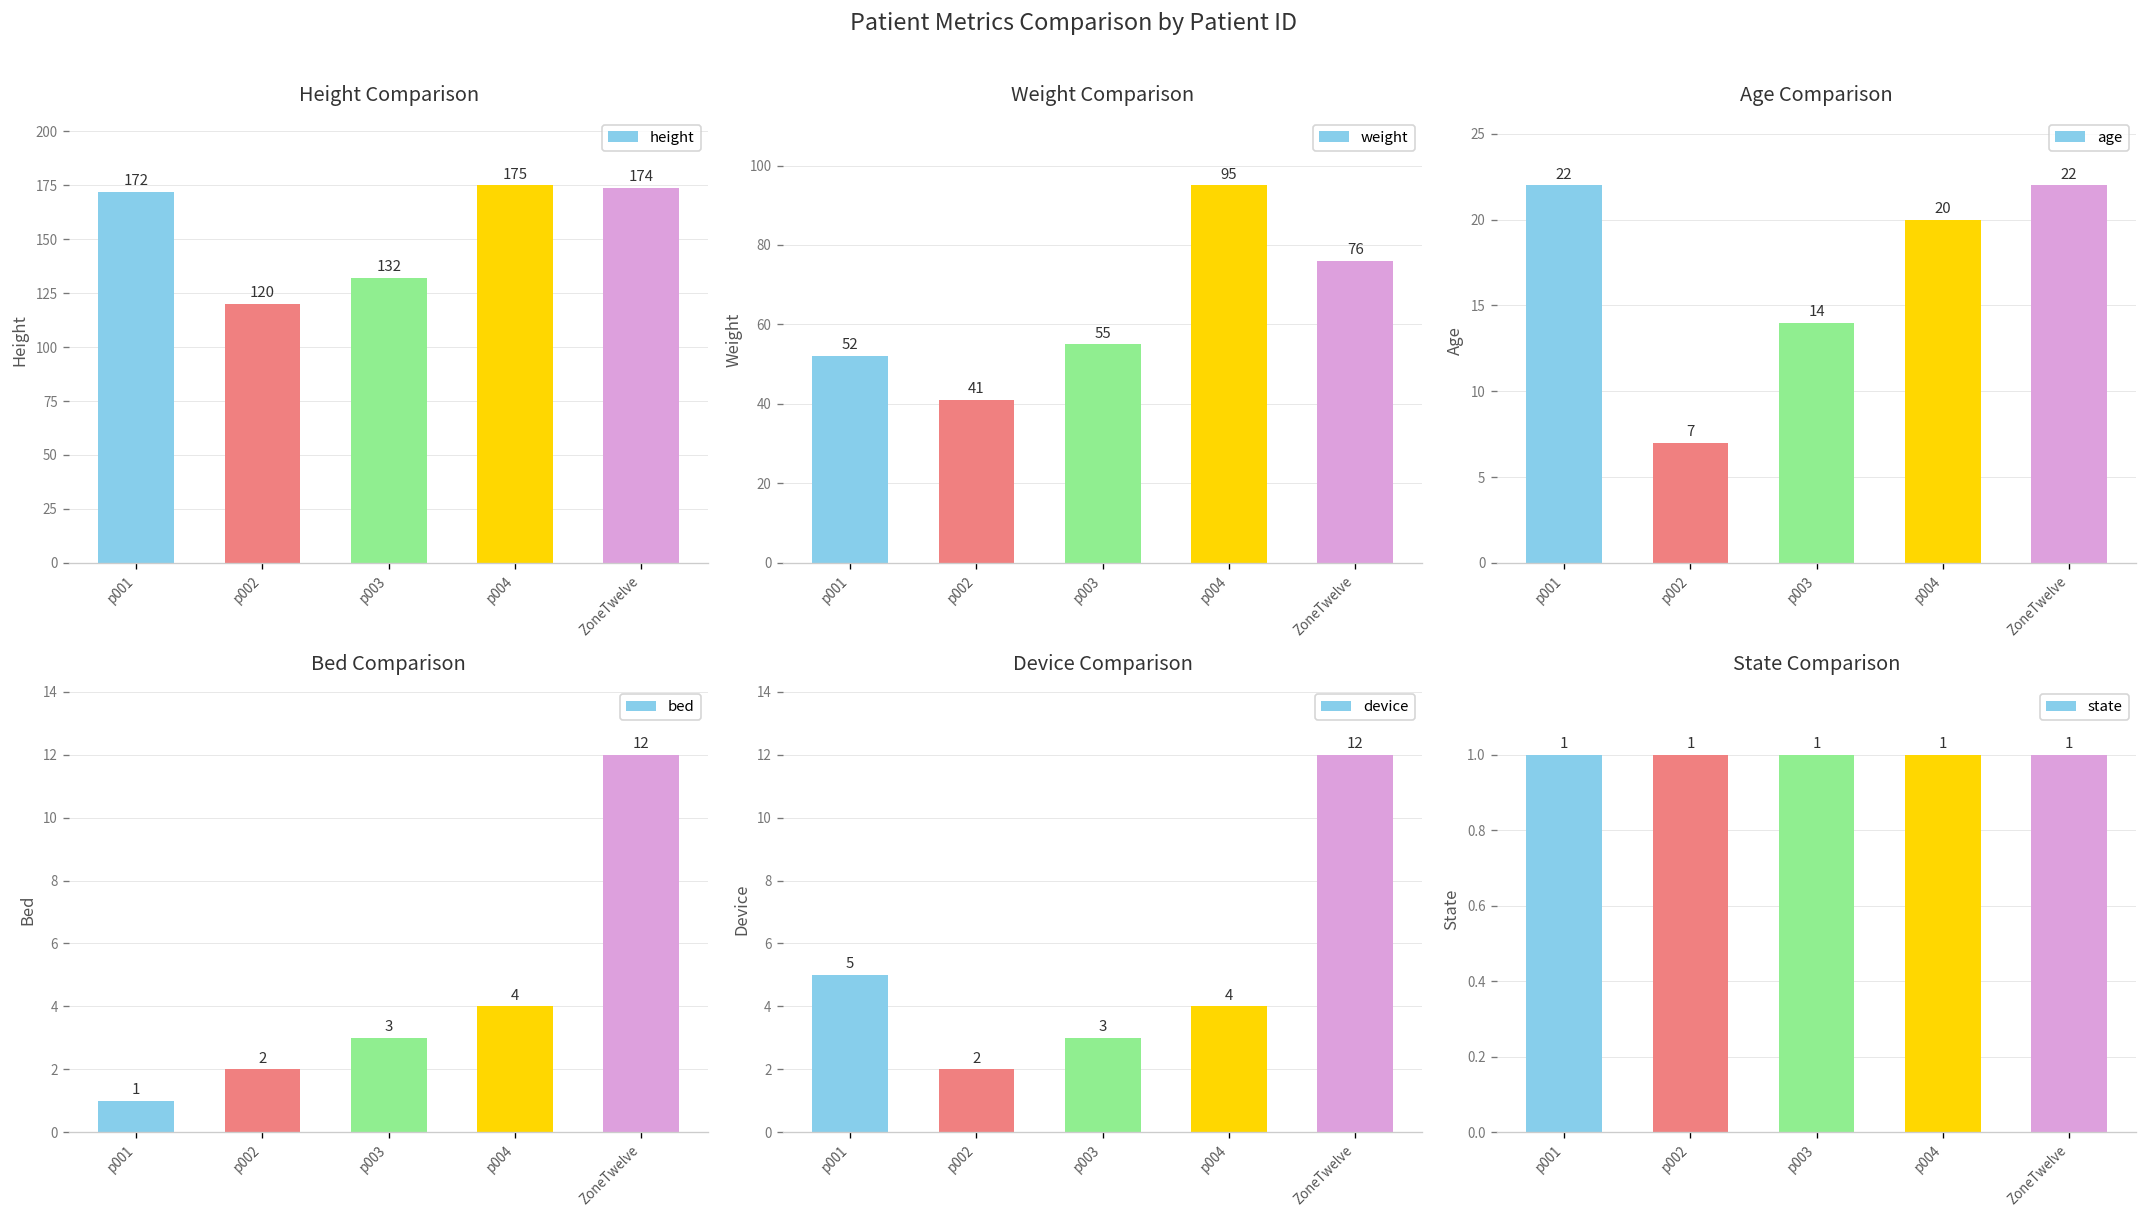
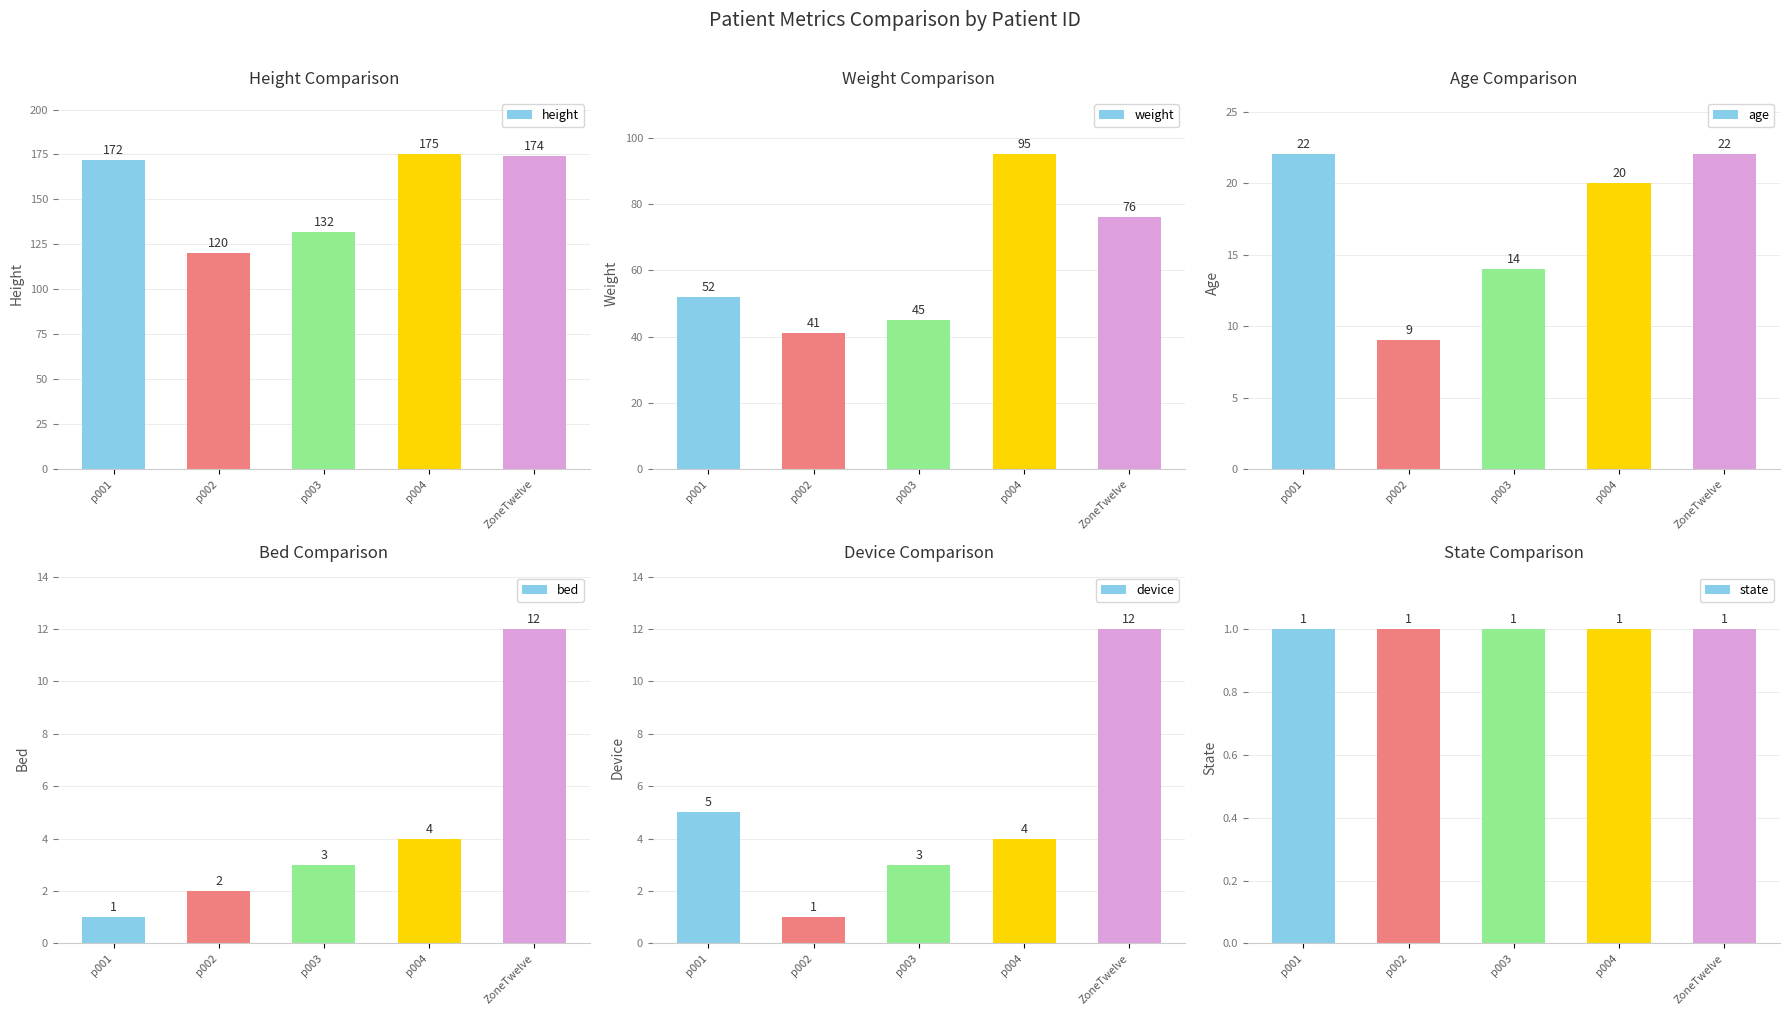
Weight Comparison, p003: 55 -> 45
Age Comparison, p002: 7 -> 9
Device Comparison, p002: 2 -> 1
